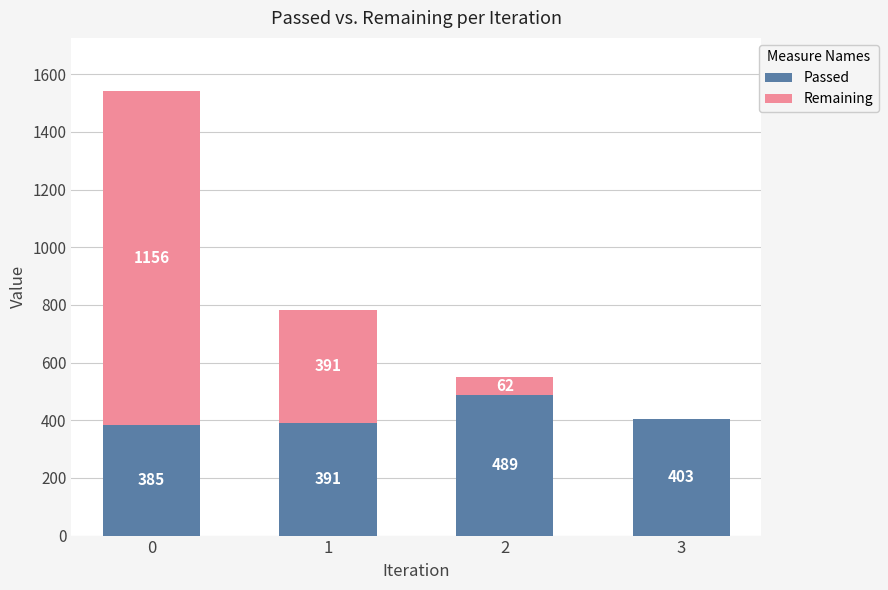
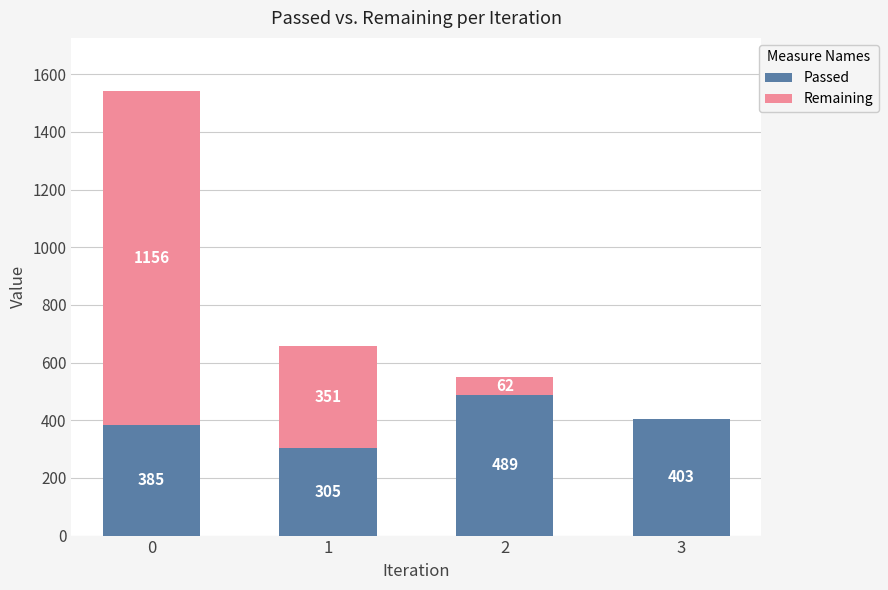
Passed, 1: 391 -> 305
Remaining, 1: 391 -> 351
